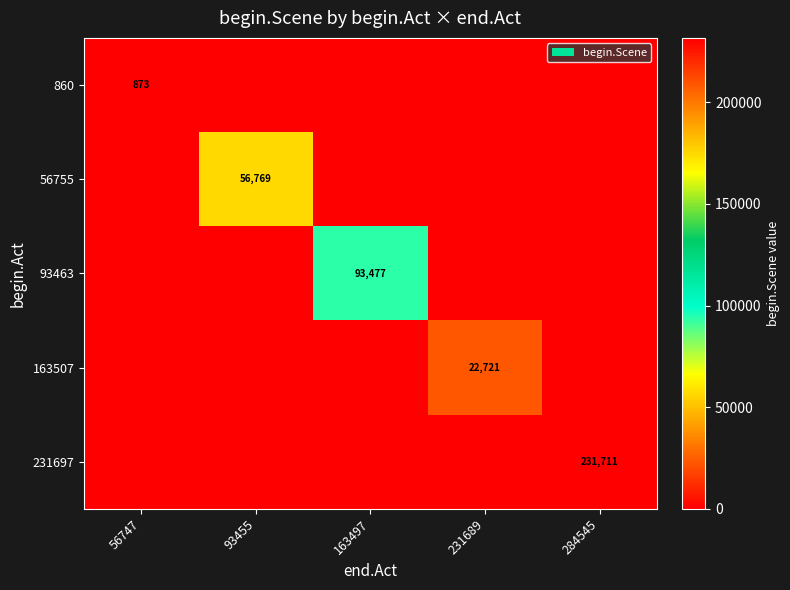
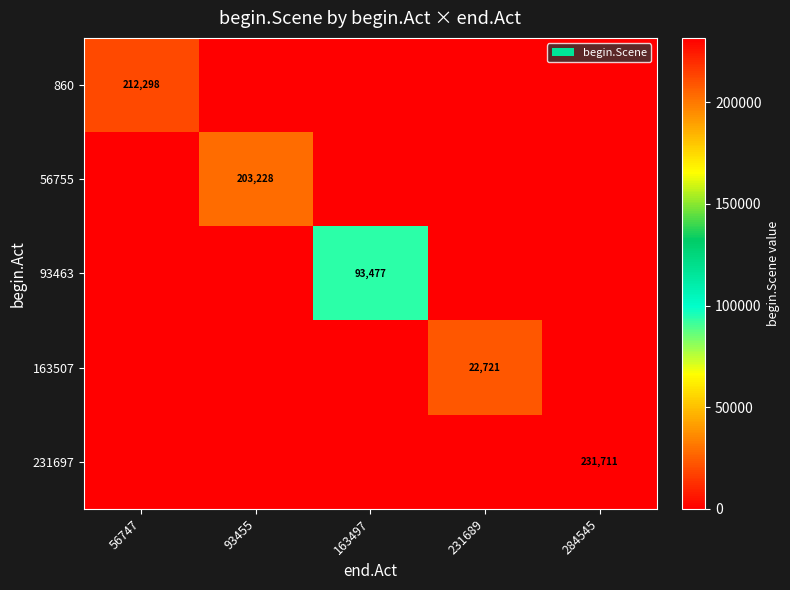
860, 56747: 873 -> 212,298
56755, 93455: 56,769 -> 203,228
